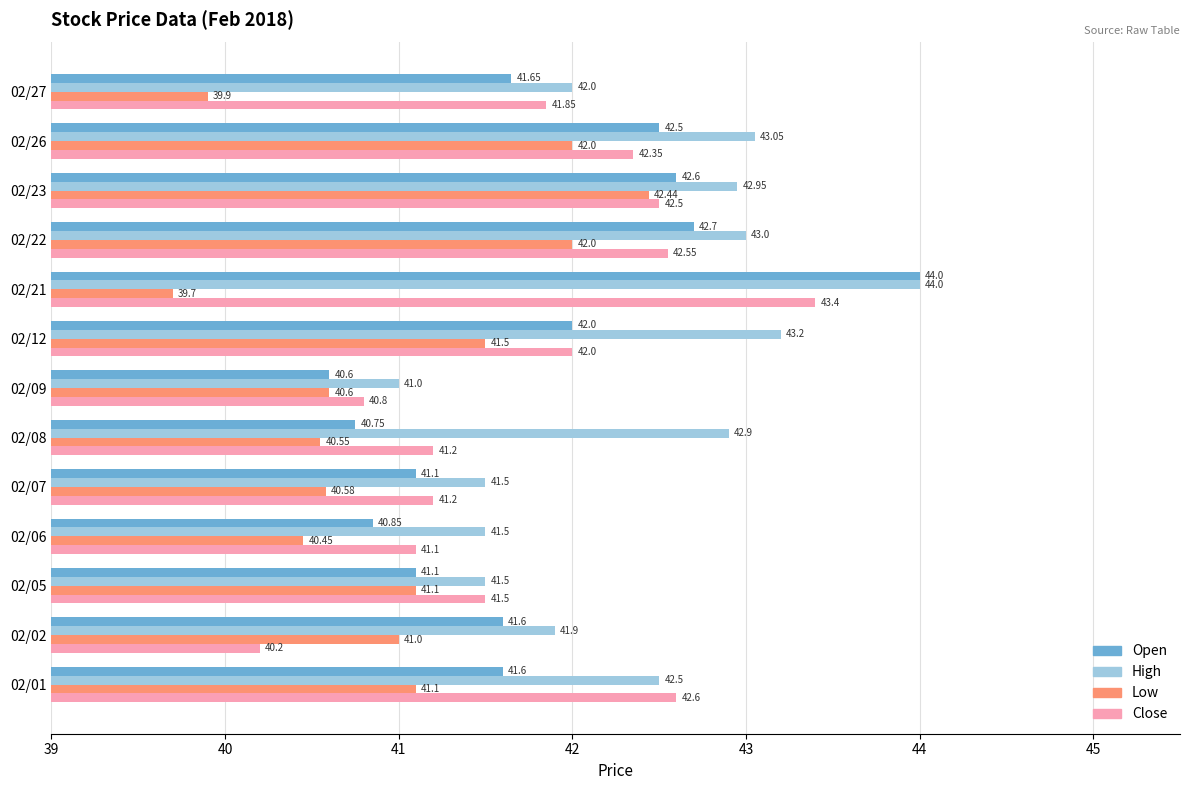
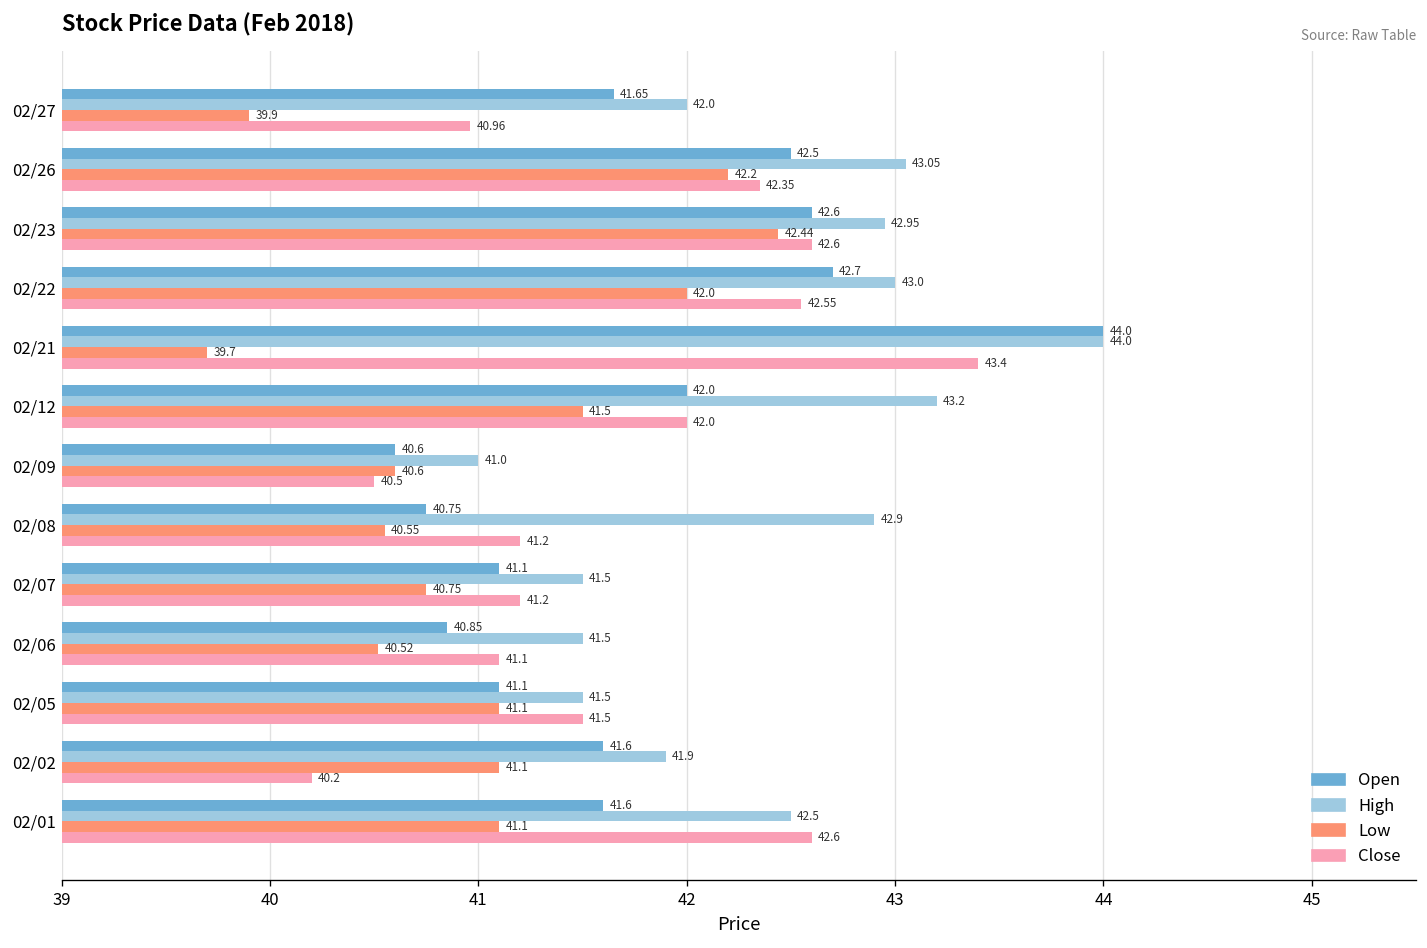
Close, 02/27: 41.85 -> 40.96
Low, 02/26: 42.0 -> 42.2
Close, 02/23: 42.5 -> 42.6
Close, 02/09: 40.8 -> 40.5
Low, 02/07: 40.58 -> 40.75
Low, 02/06: 40.45 -> 40.52
Low, 02/02: 41.0 -> 41.1
